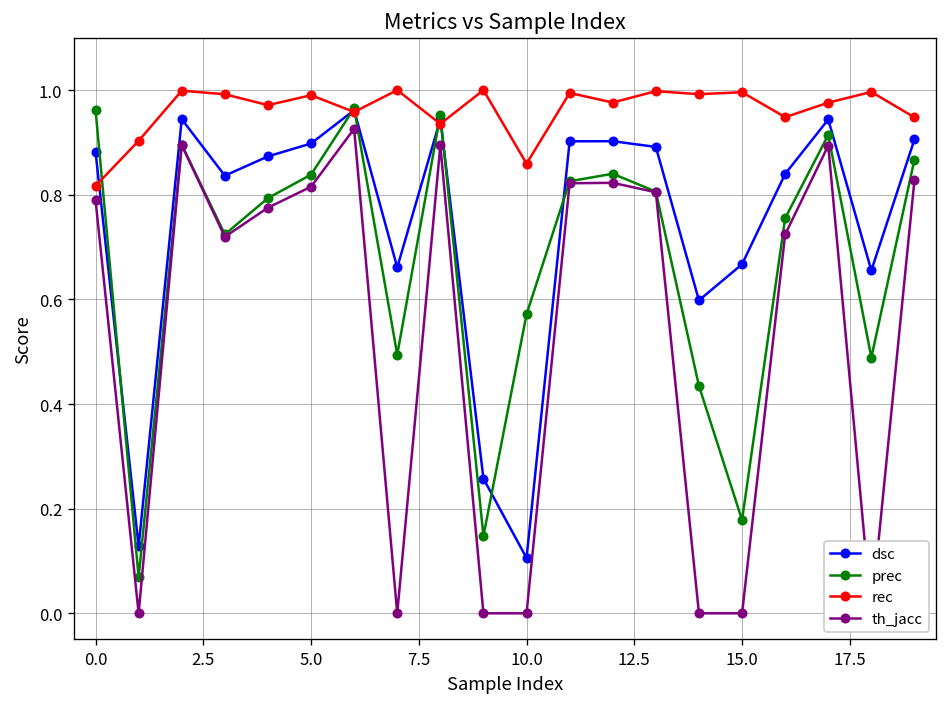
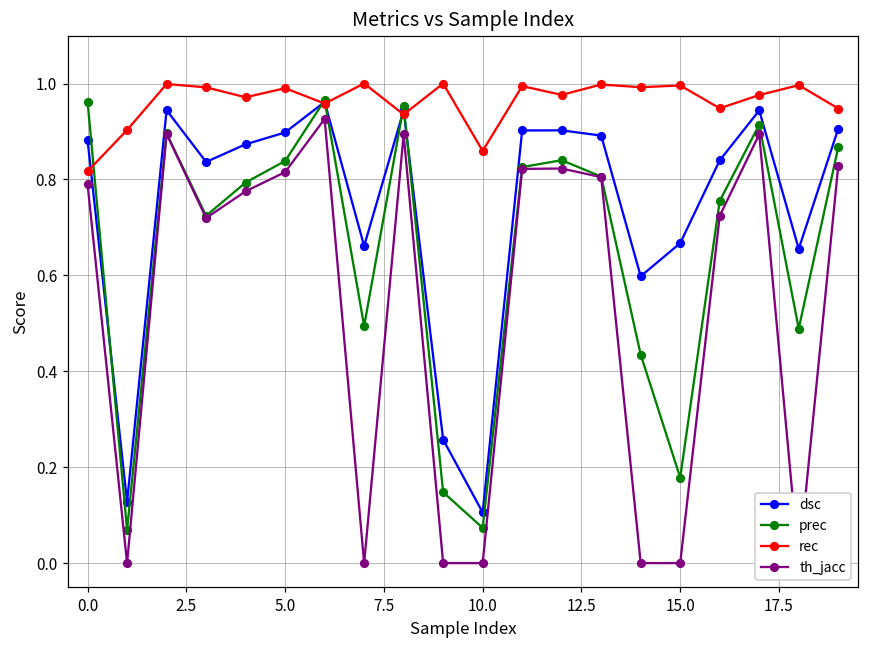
prec, 10.0: 0.57 -> 0.07
